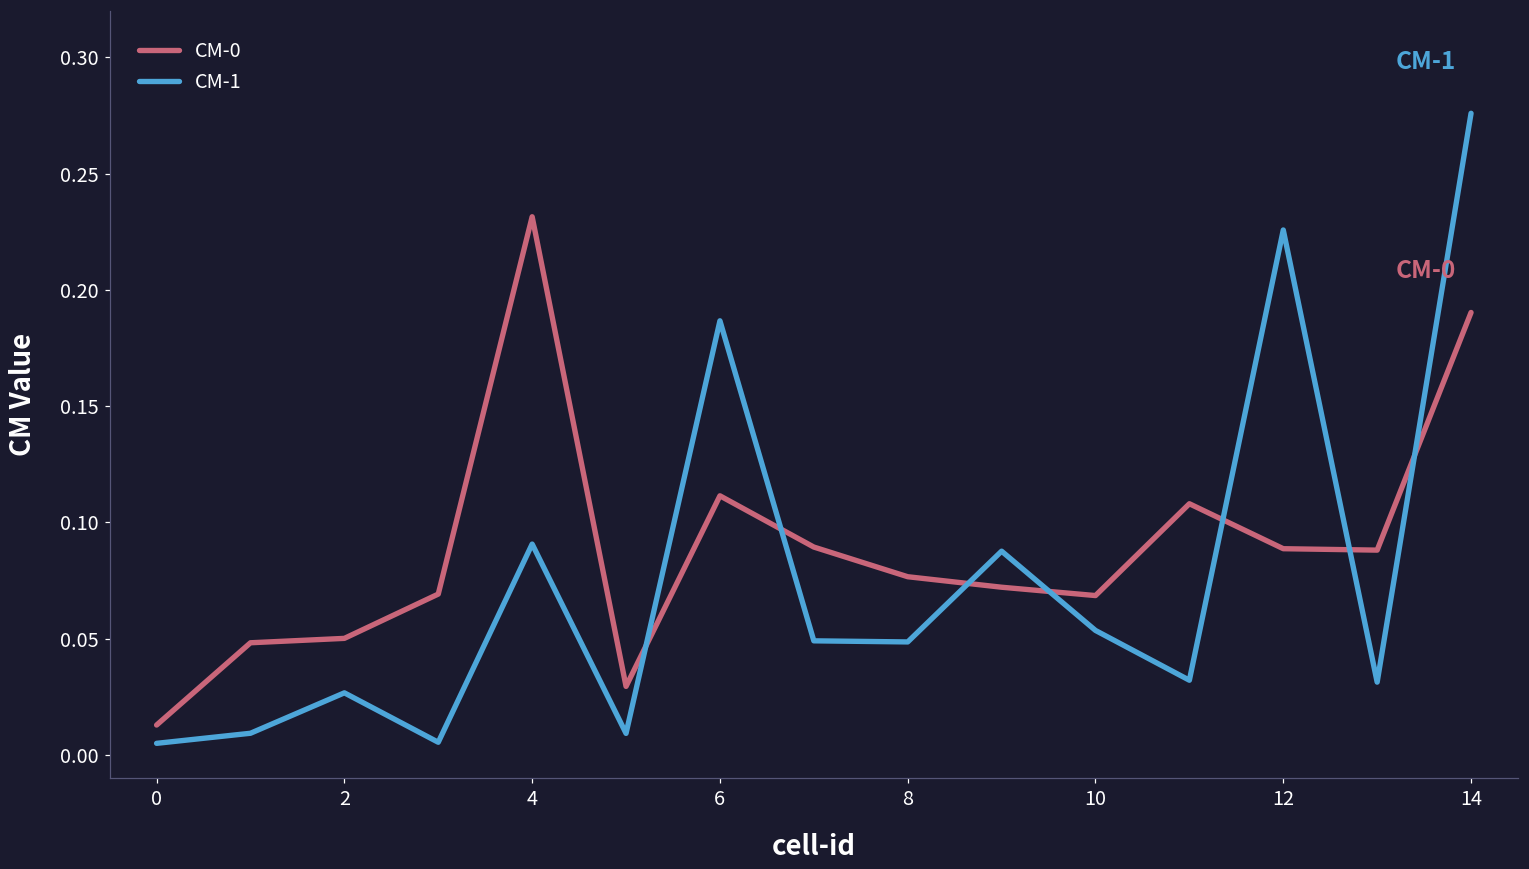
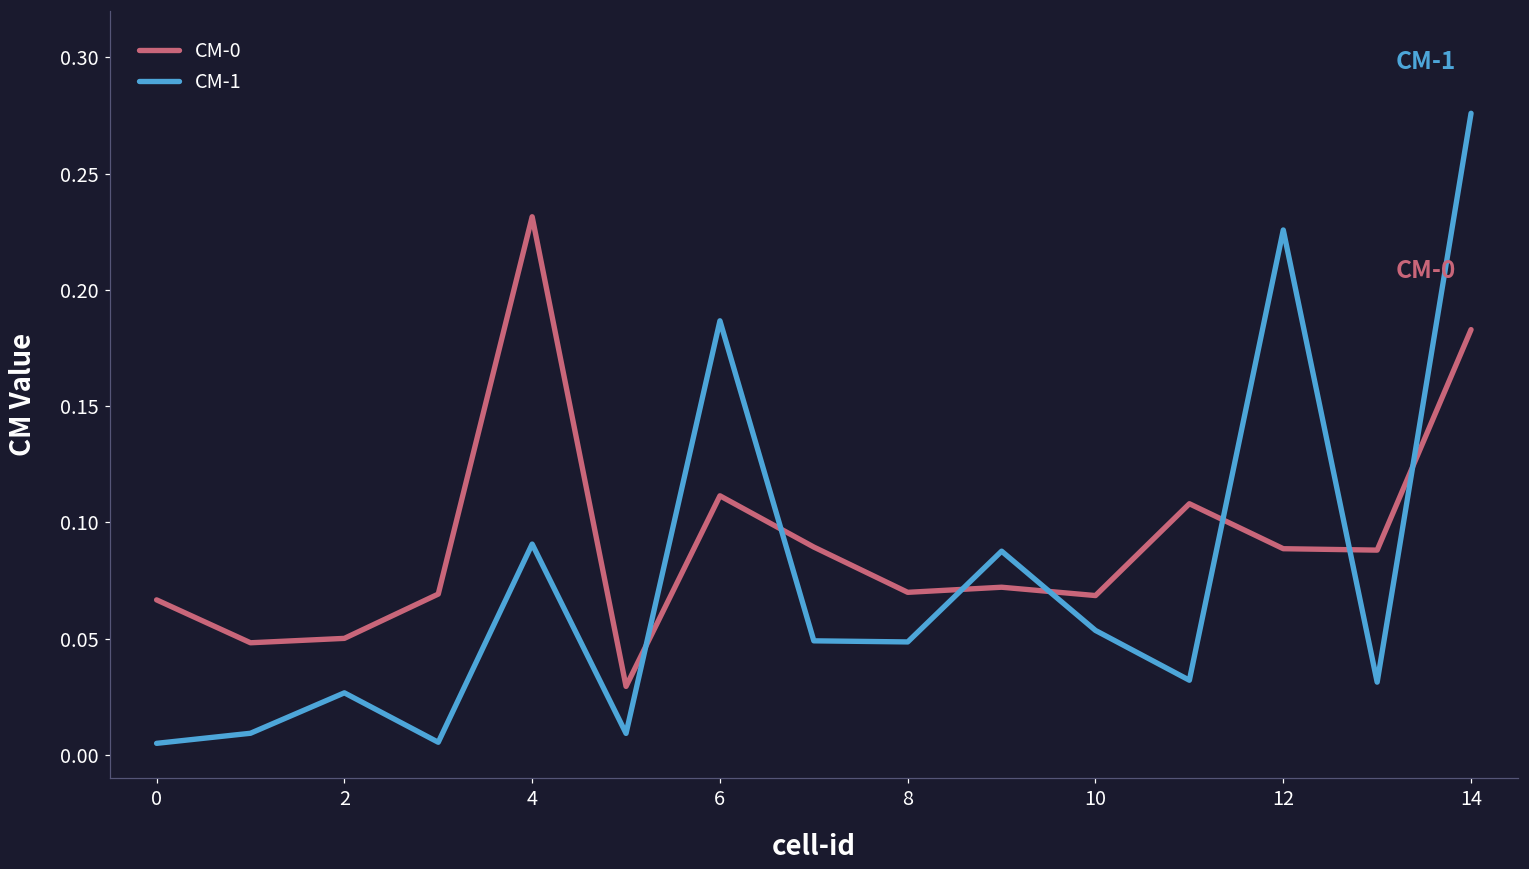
CM-0, 0: 0.013 -> 0.067
CM-0, 8: 0.077 -> 0.070
CM-0, 14: 0.190 -> 0.183
